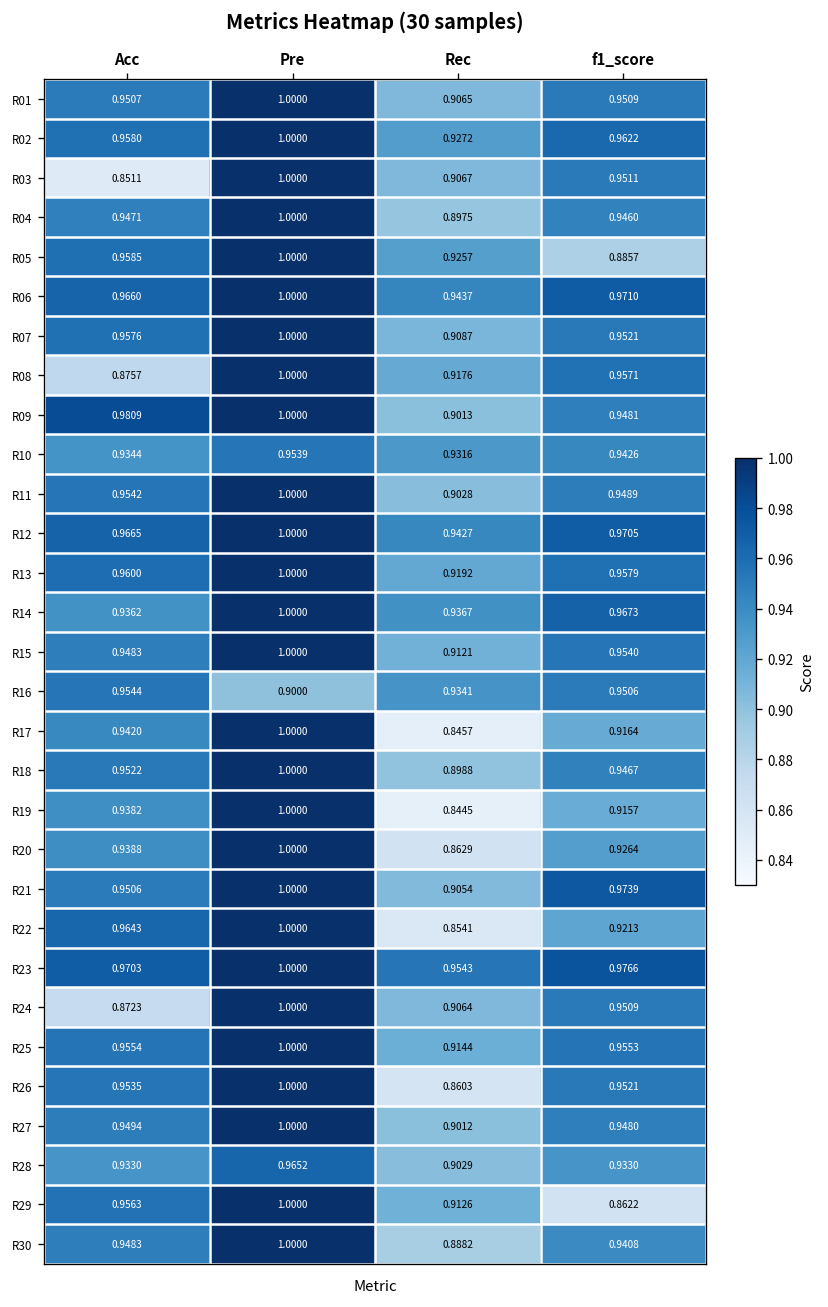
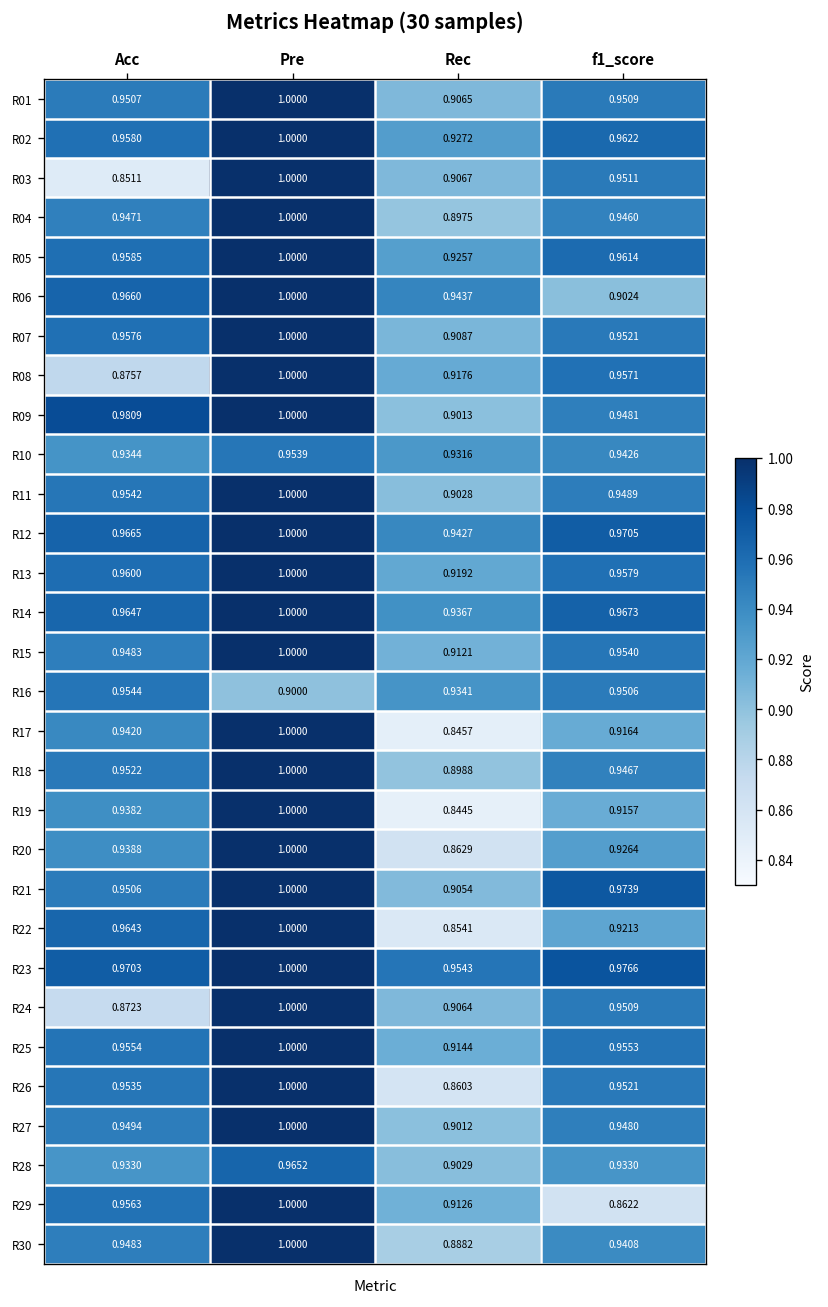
R05, f1_score: 0.8857 -> 0.9614
R06, f1_score: 0.9710 -> 0.9024
R14, Acc: 0.9362 -> 0.9647
